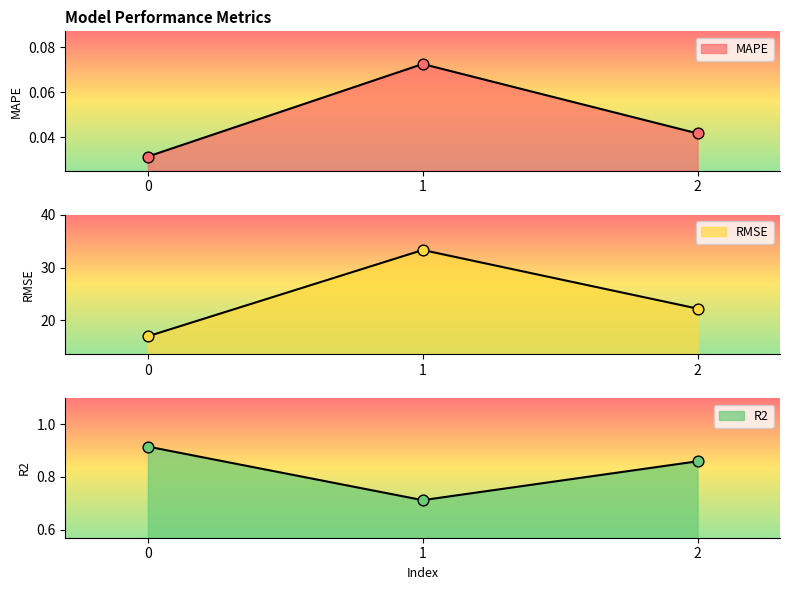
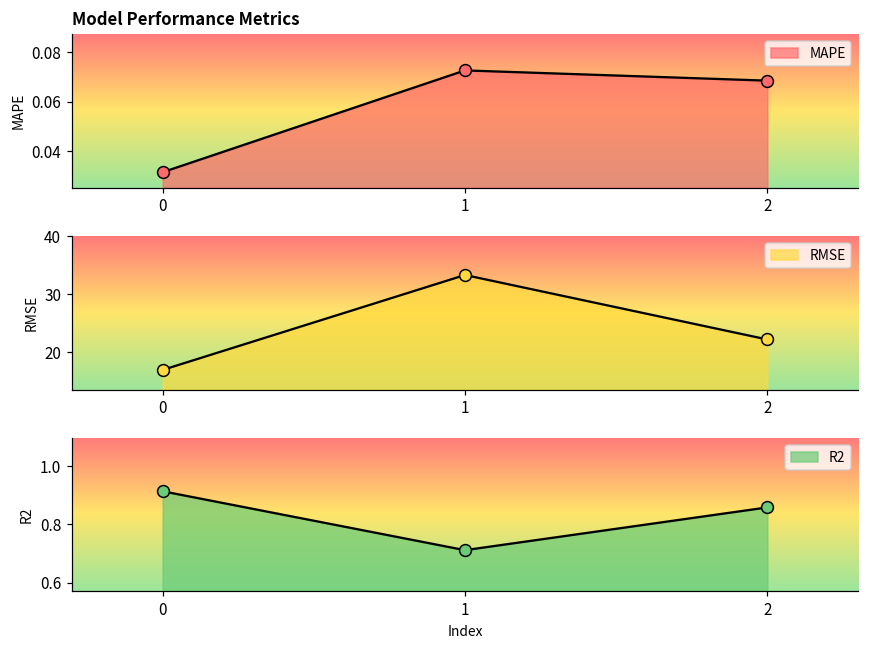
Model Performance Metrics, 2: 0.042 -> 0.069
